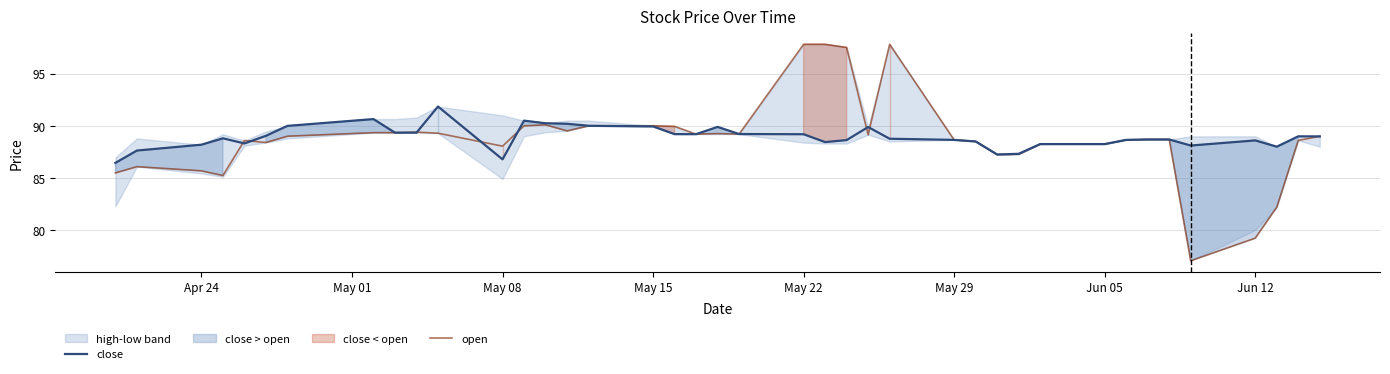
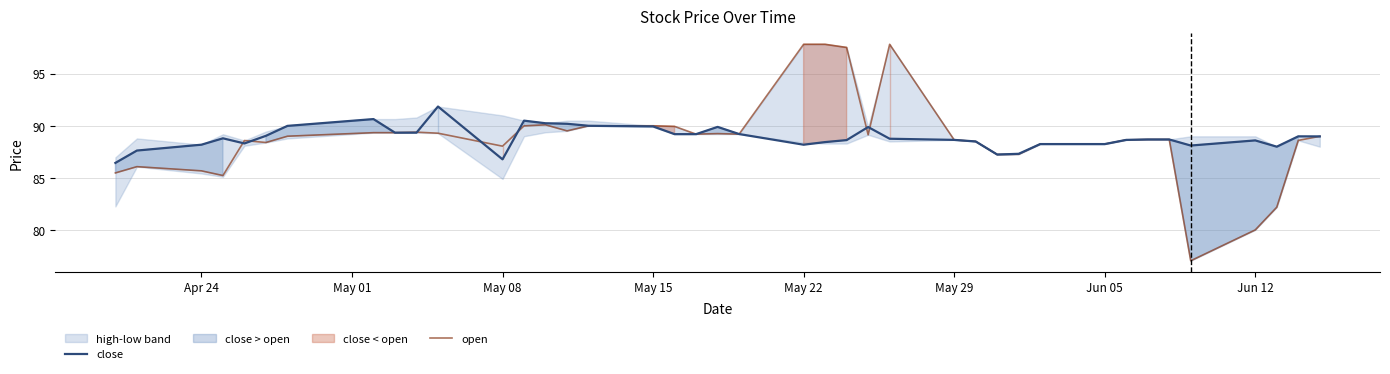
close, May 22: 89.2 -> 88.2
open, Jun 12: 79.3 -> 80.1
